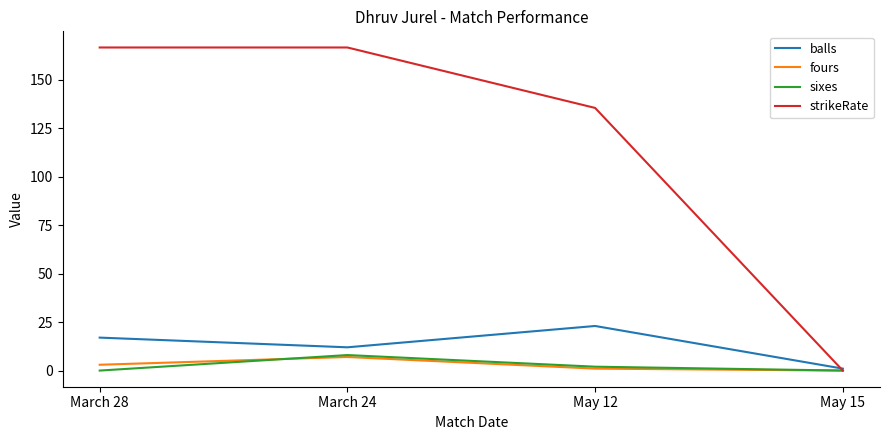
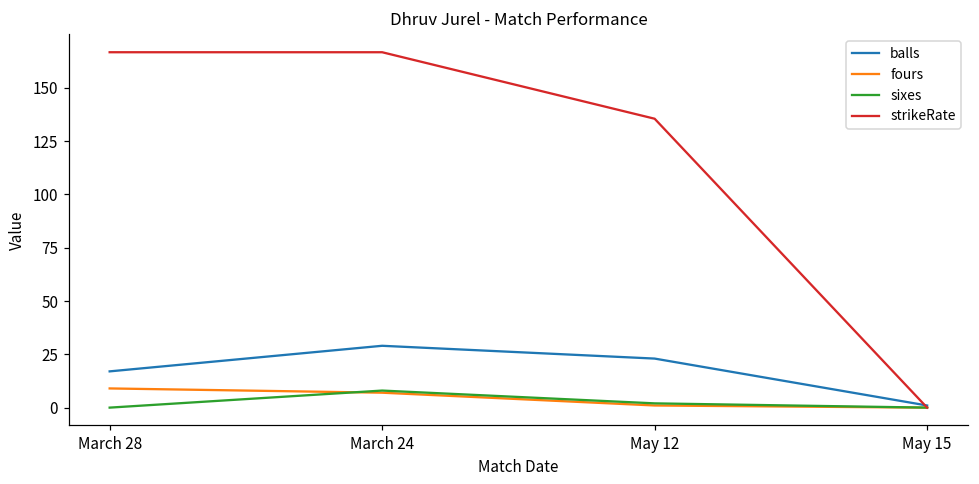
fours, March 28: 3 -> 9
balls, March 24: 12 -> 29
